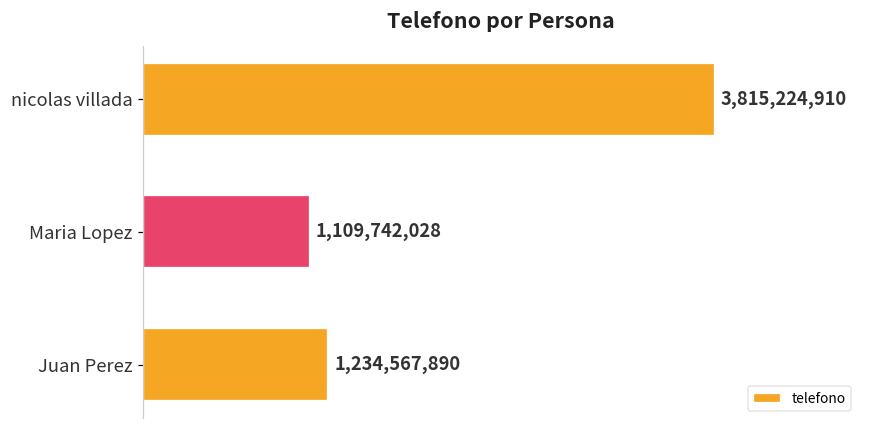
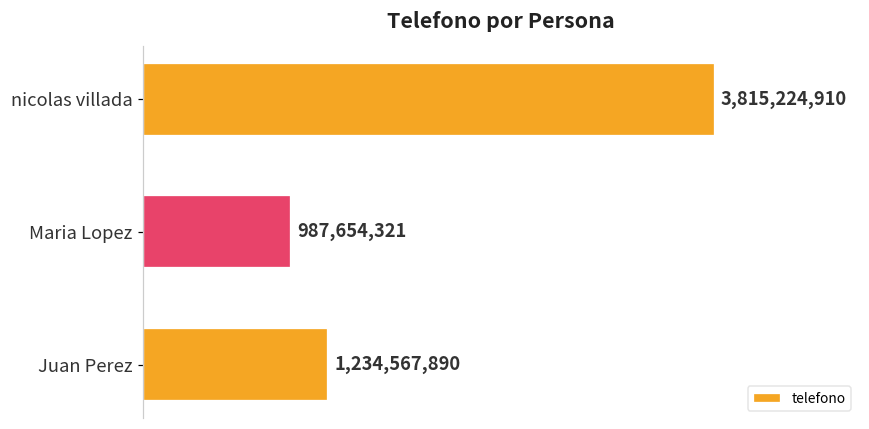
Maria Lopez: 1,109,742,028 -> 987,654,321
